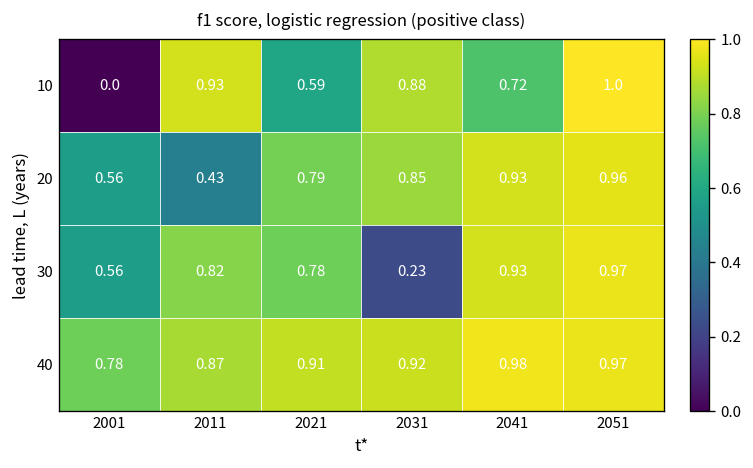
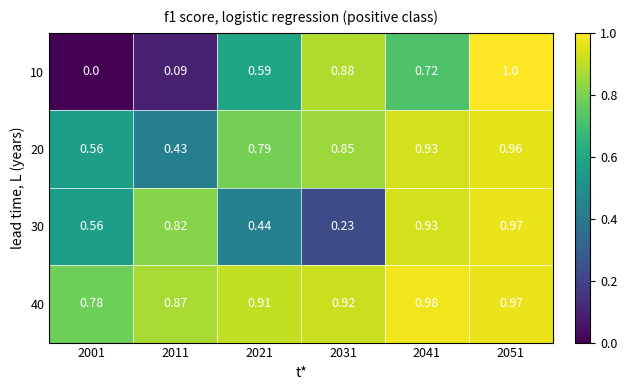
10, 2011: 0.93 -> 0.09
30, 2021: 0.78 -> 0.44
